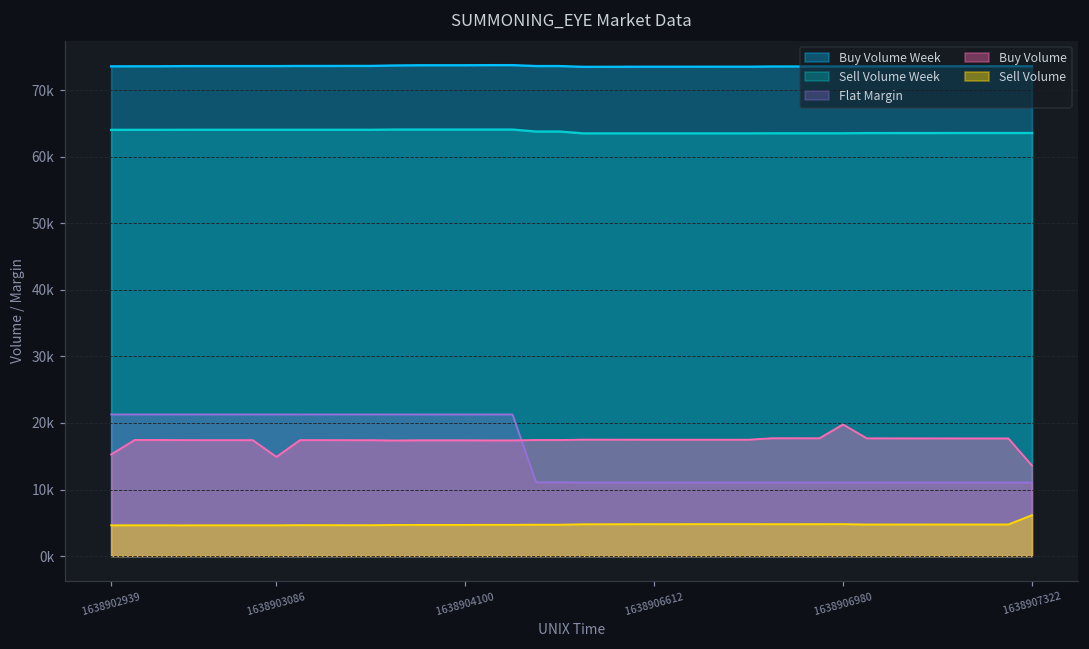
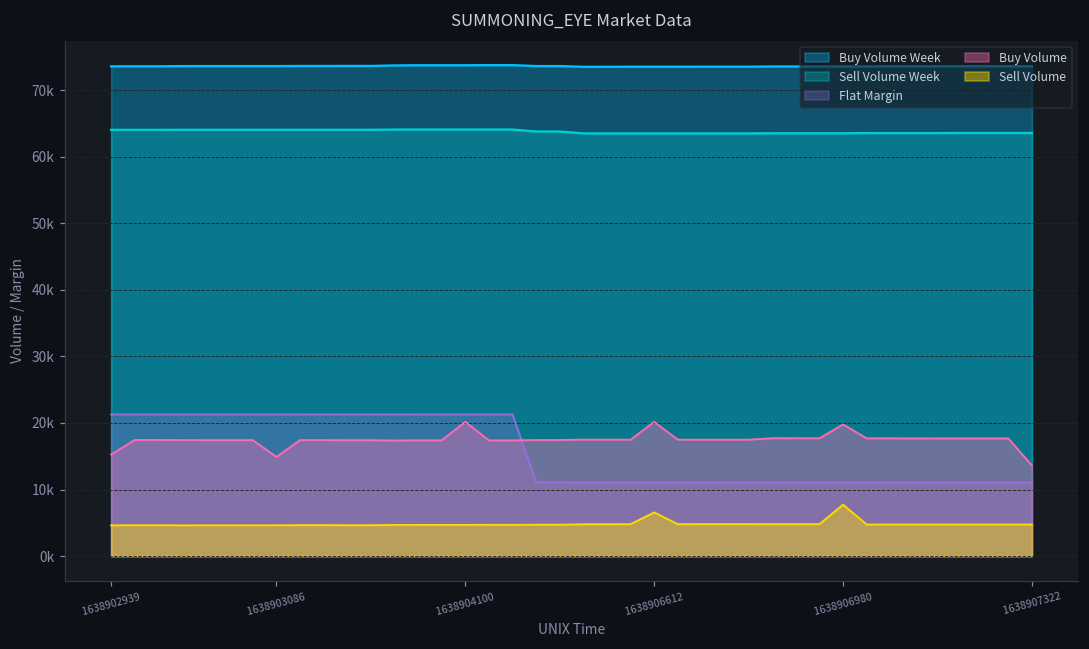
Buy Volume, 1638904100: 17000 -> 20000
Buy Volume, 1638906612: 17000 -> 20000
Sell Volume, 1638906612: 5000 -> 7000
Sell Volume, 1638906980: 5000 -> 8000
Sell Volume, 1638907322: 6000 -> 5000
